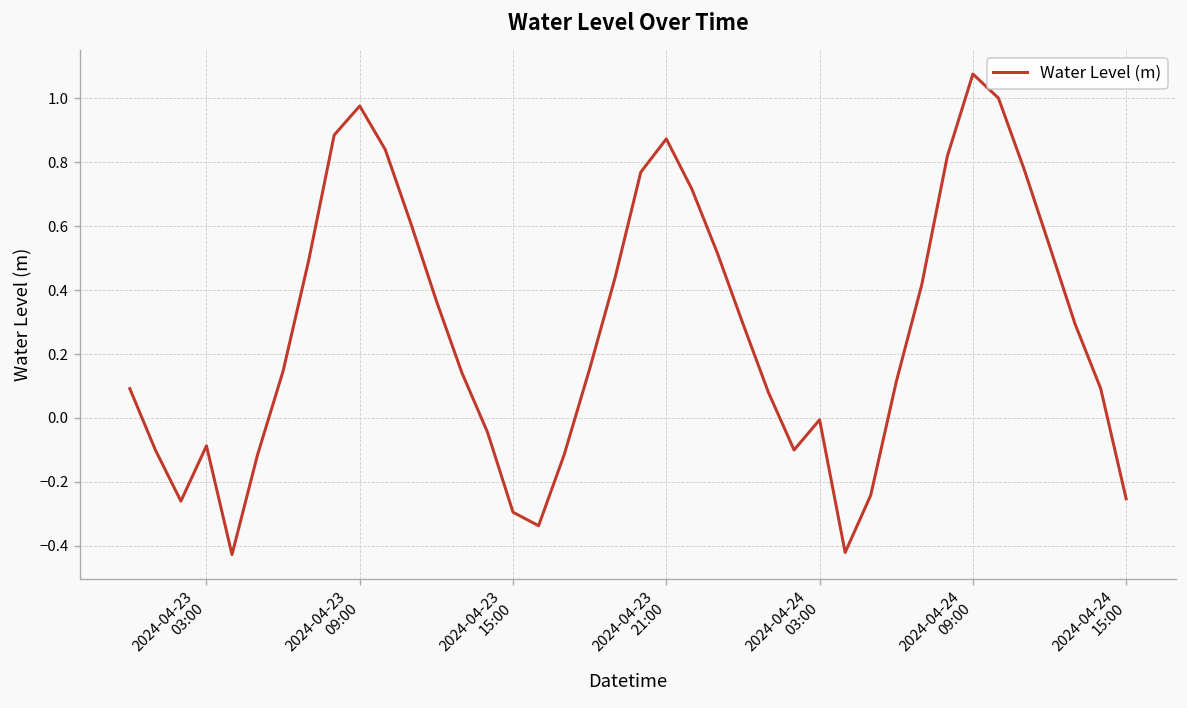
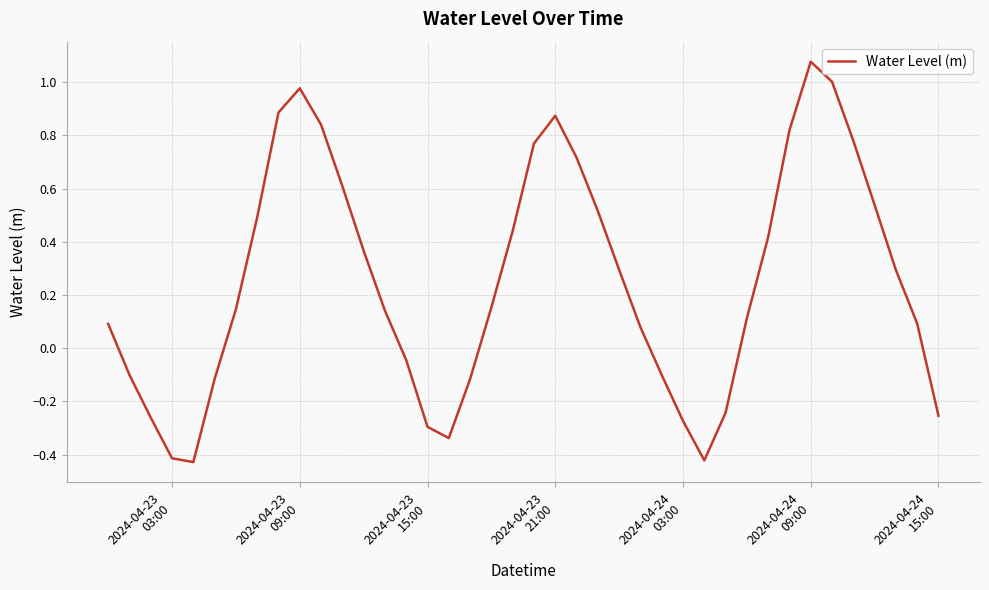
2024-04-23 03:00: -0.09 -> -0.41
2024-04-24 03:00: -0.01 -> -0.27
